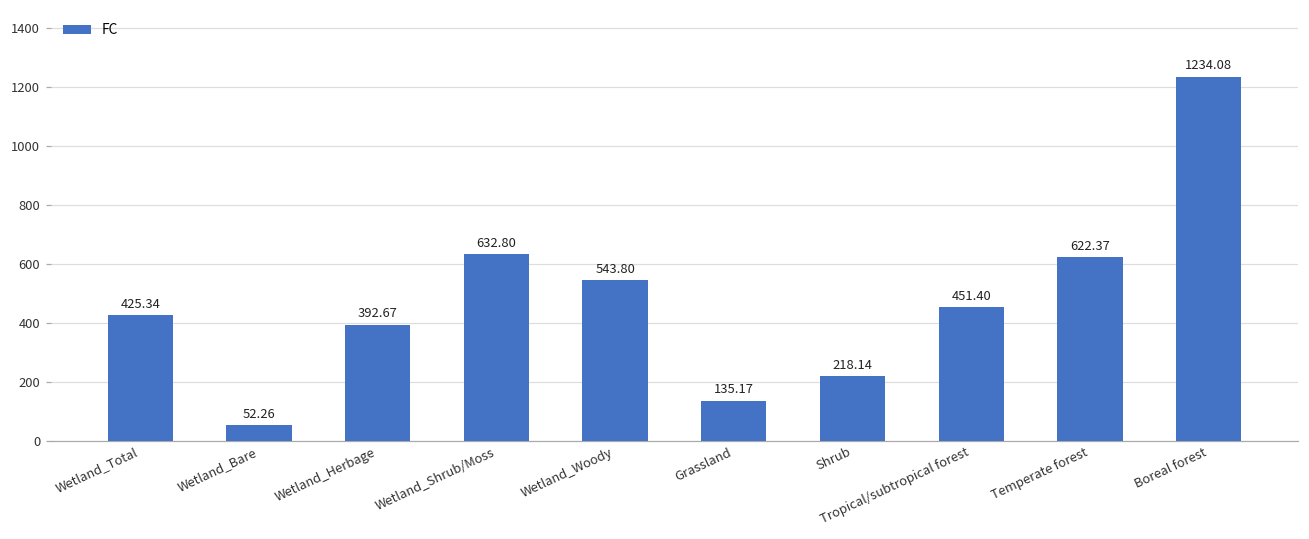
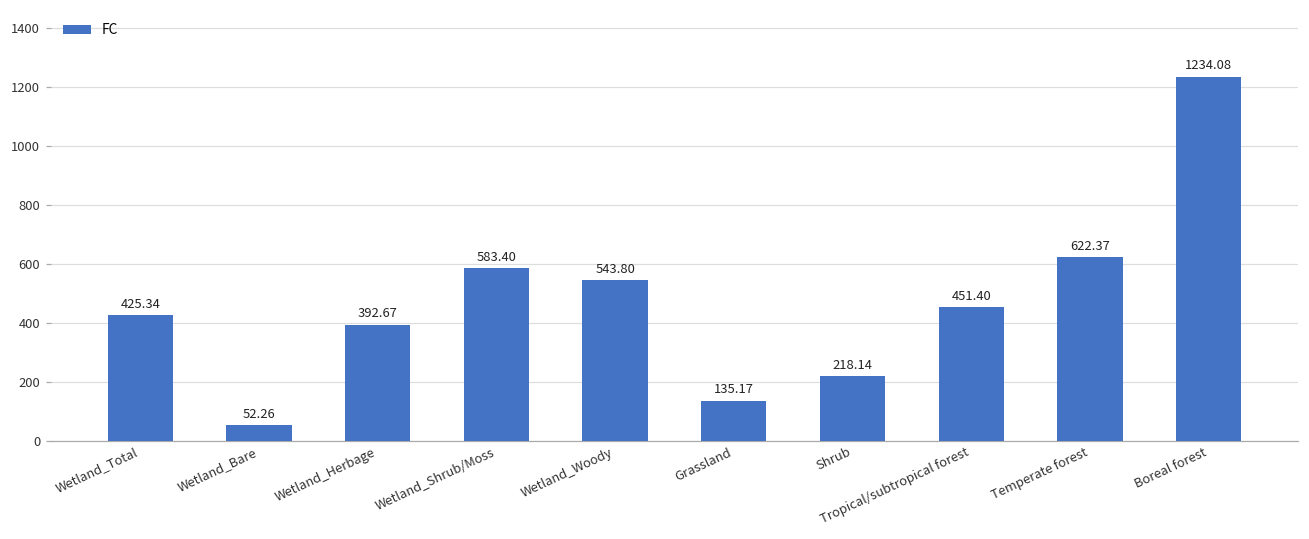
Wetland_Shrub/Moss: 632.80 -> 583.40
